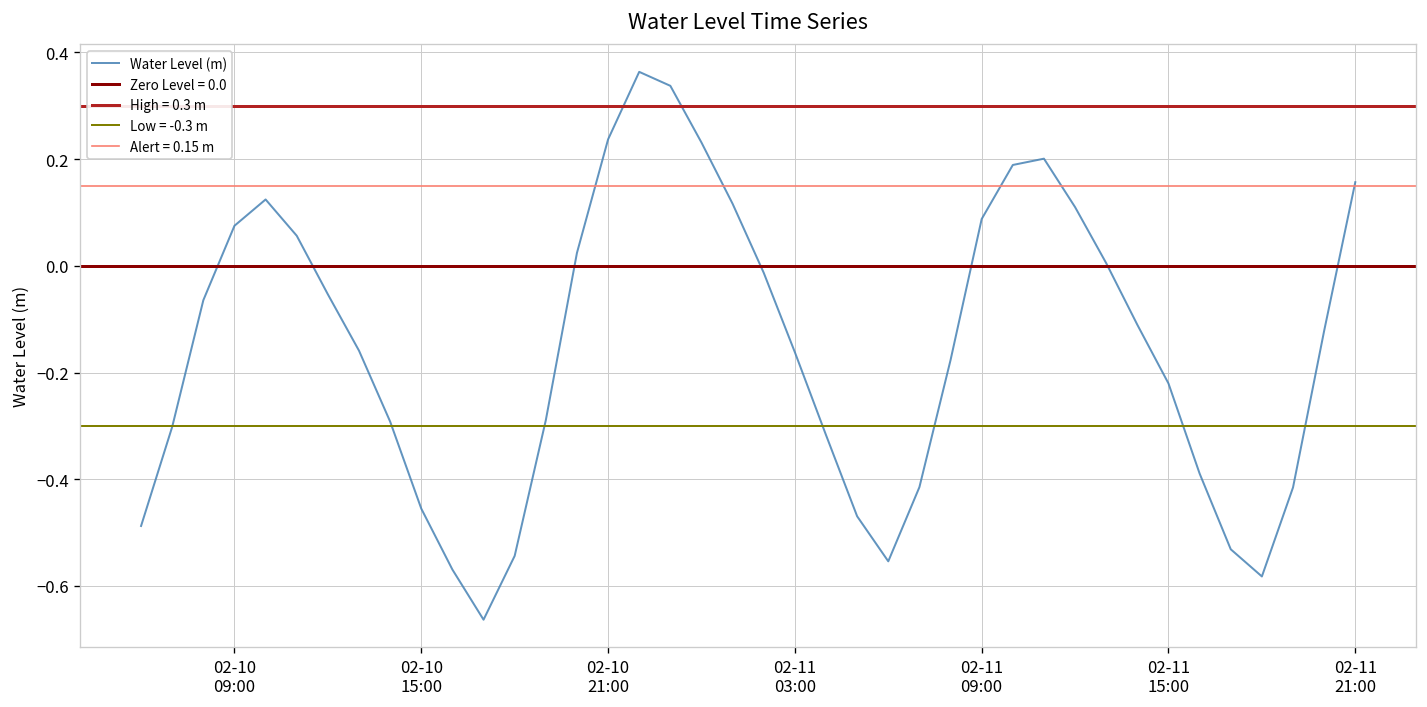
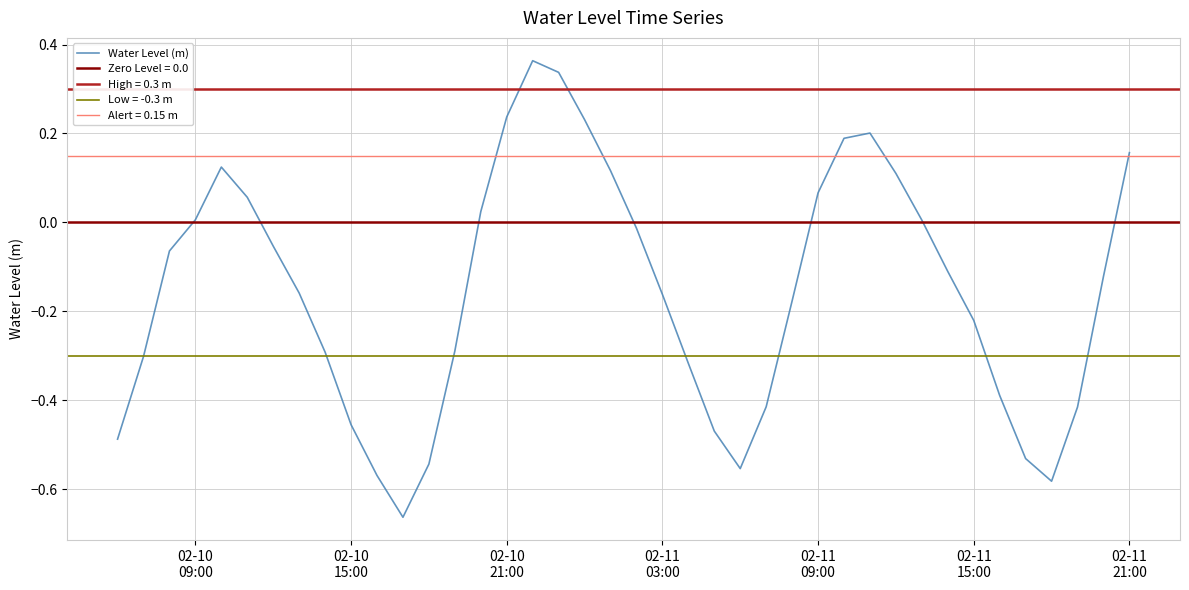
02-10 09:00: 0.08 -> 0.01
02-11 09:00: 0.09 -> 0.07
